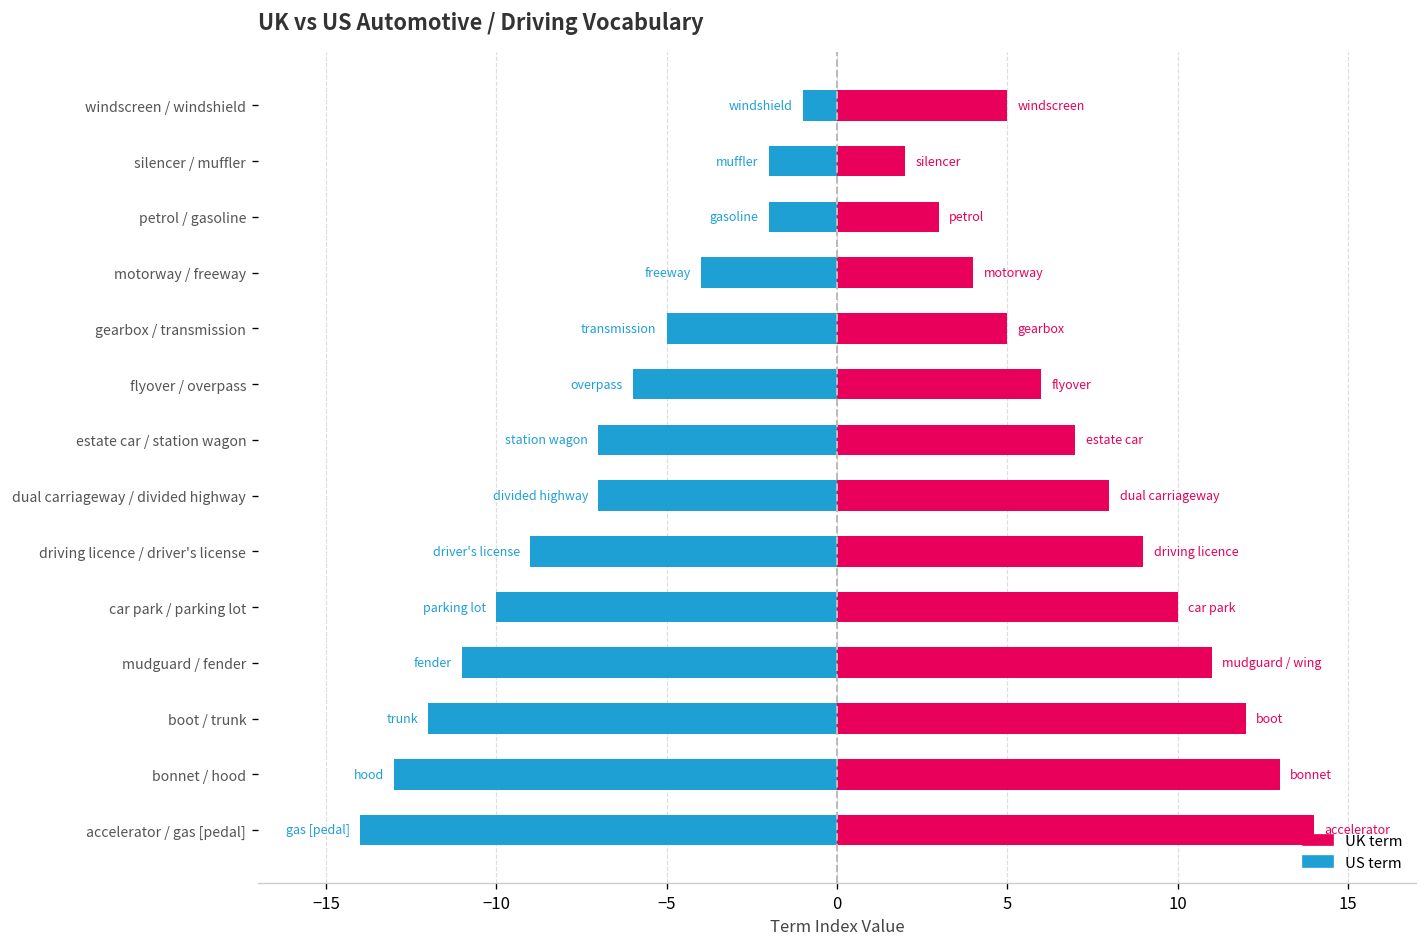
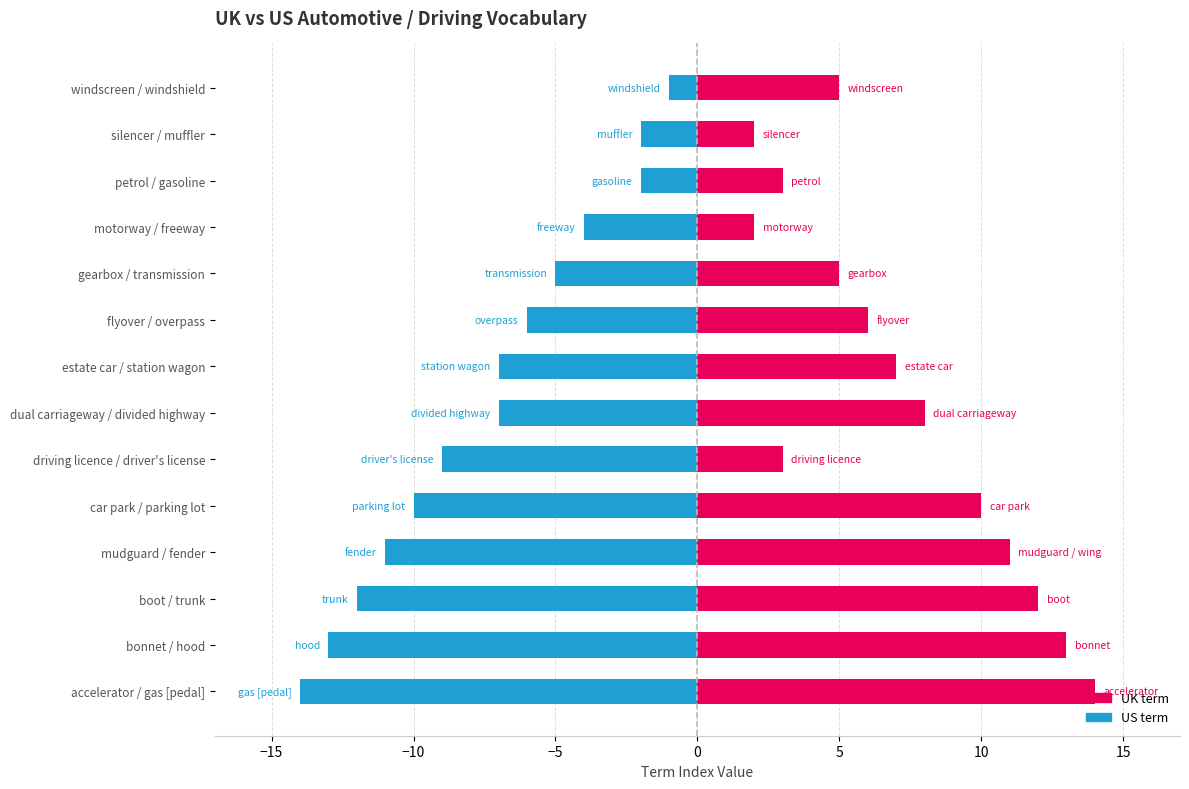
UK term, motorway / freeway: 4 -> 2
UK term, driving licence / driver's license: 9 -> 3
